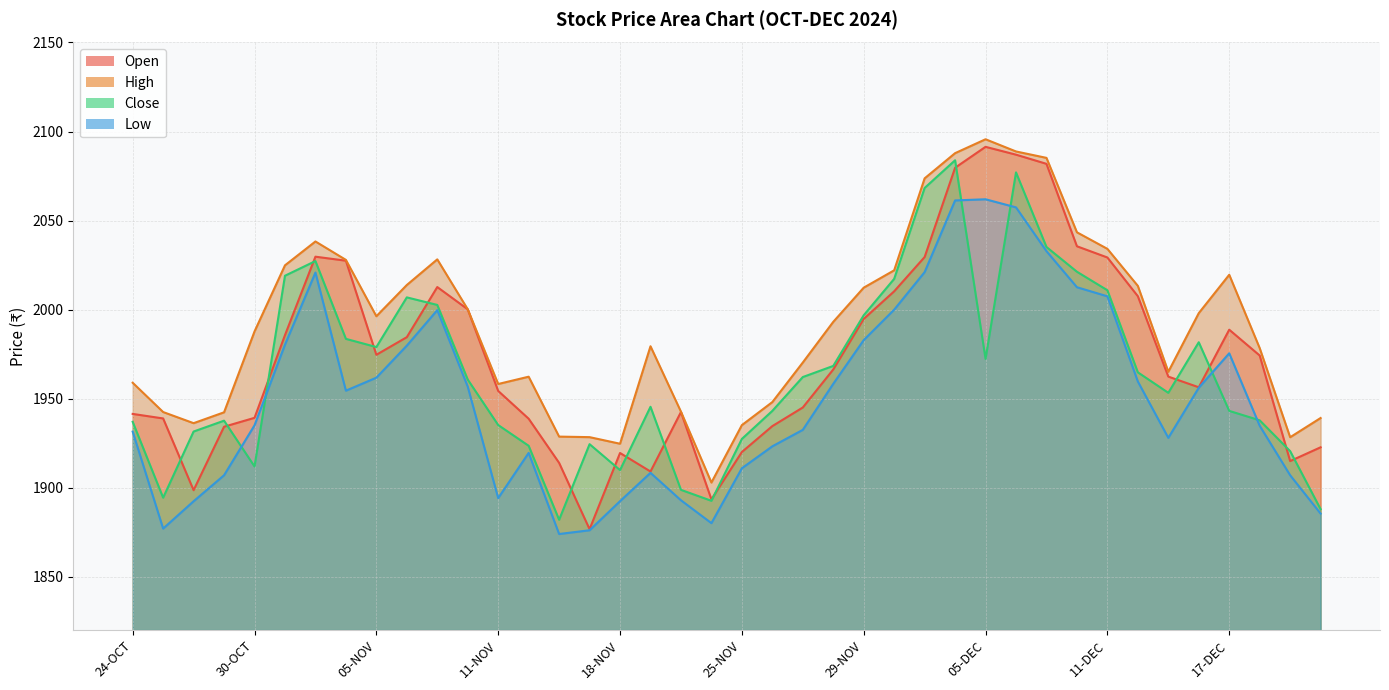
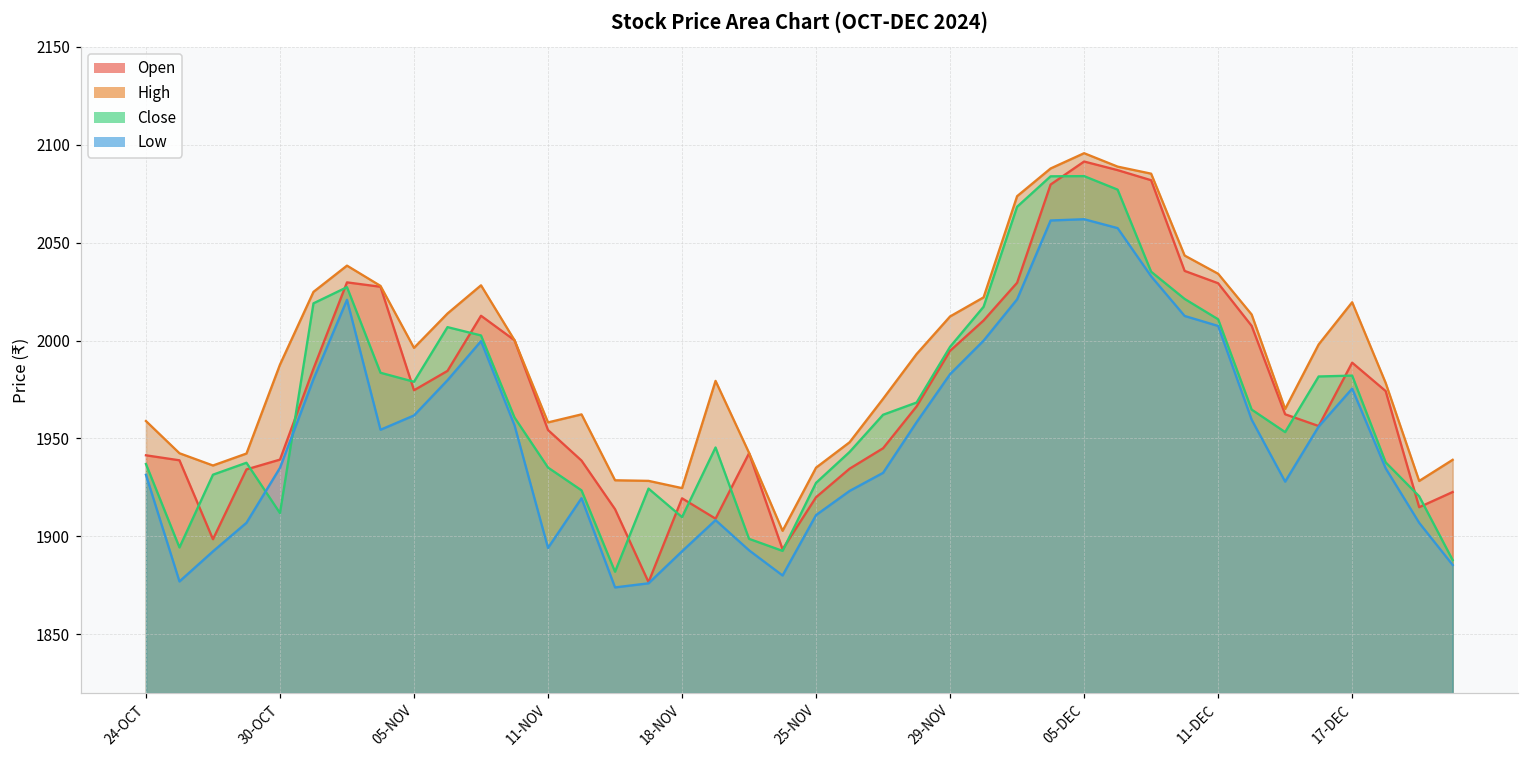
Close, 05-DEC: 1972 -> 2084
Close, 17-DEC: 1943 -> 1982
